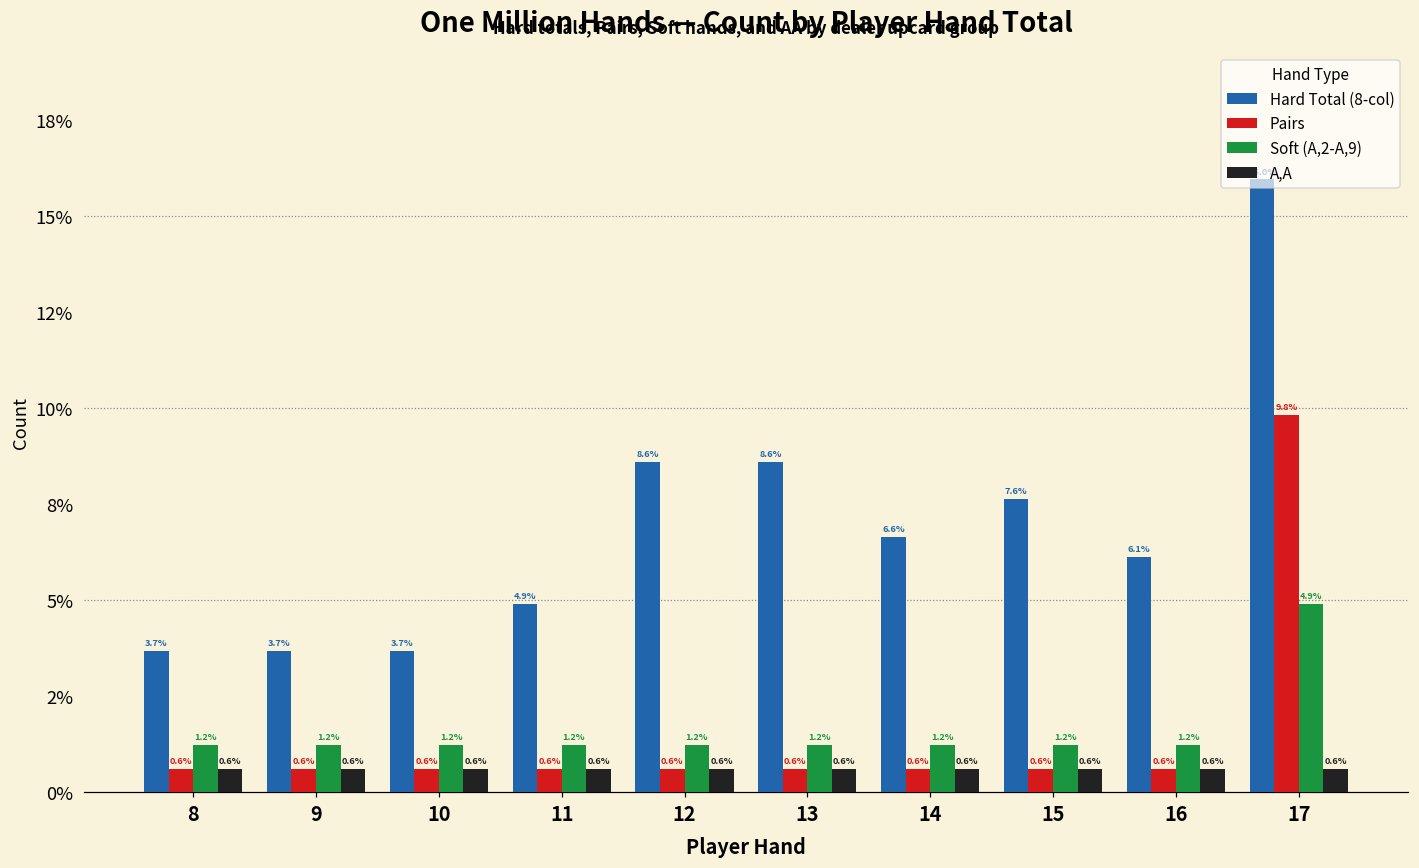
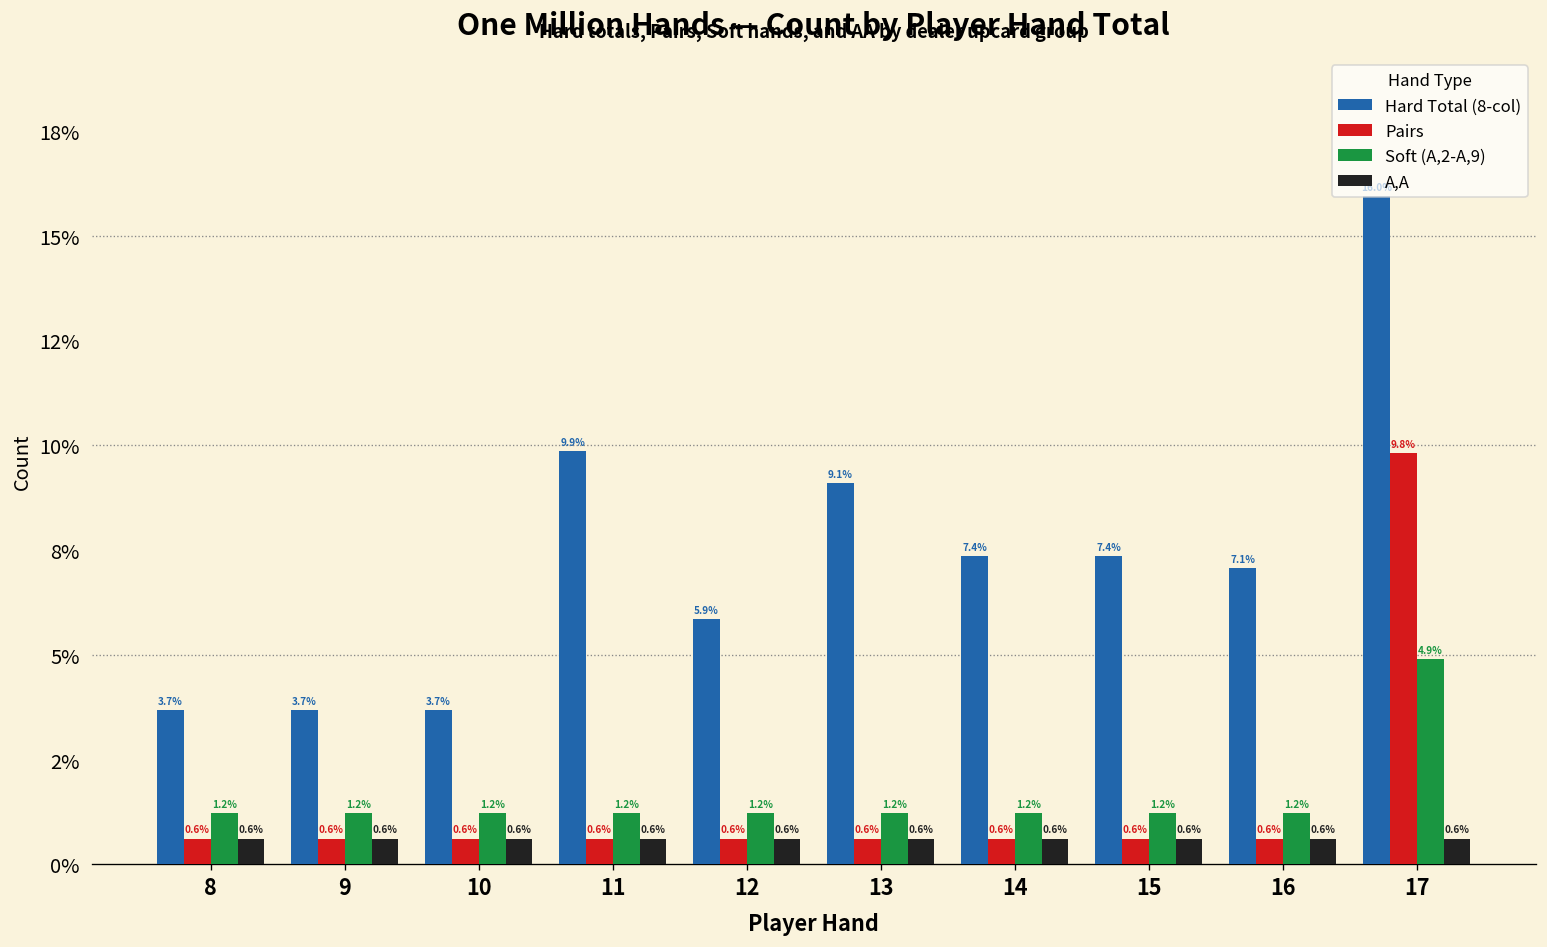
Hard Total (8-col), 11: 4.9% -> 9.9%
Hard Total (8-col), 12: 8.6% -> 5.9%
Hard Total (8-col), 13: 8.6% -> 9.1%
Hard Total (8-col), 14: 6.6% -> 7.4%
Hard Total (8-col), 15: 7.6% -> 7.4%
Hard Total (8-col), 16: 6.1% -> 7.1%
